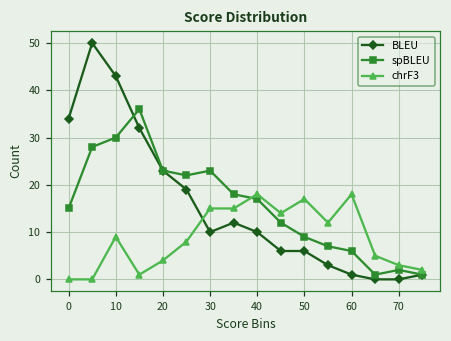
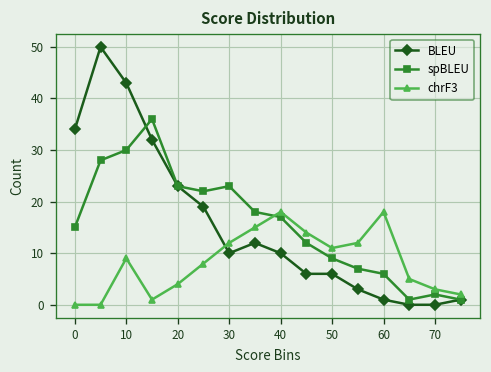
chrF3, 30: 15 -> 12
chrF3, 50: 17 -> 11
